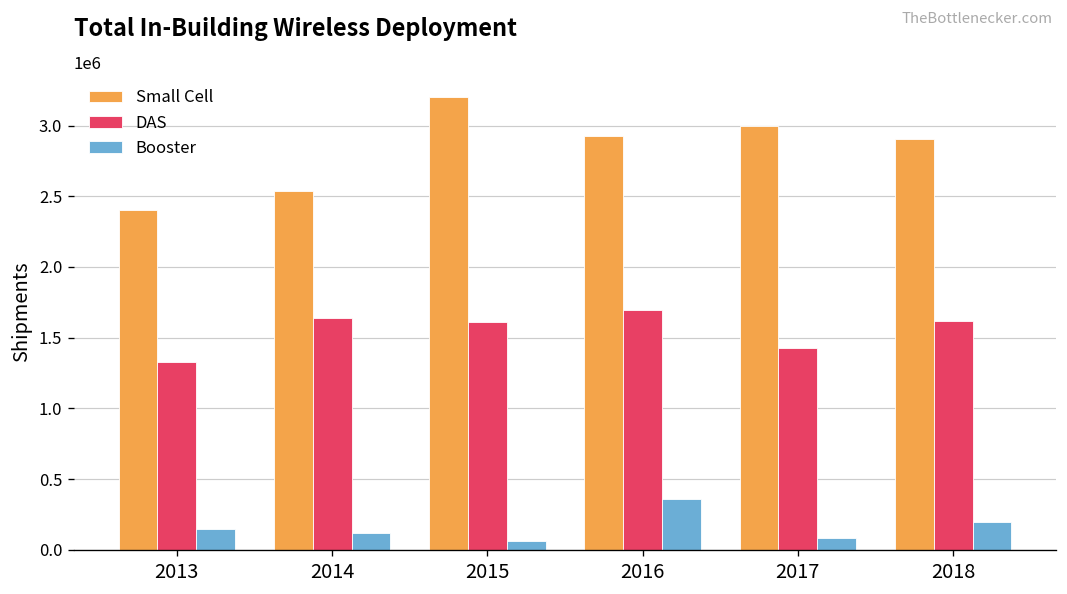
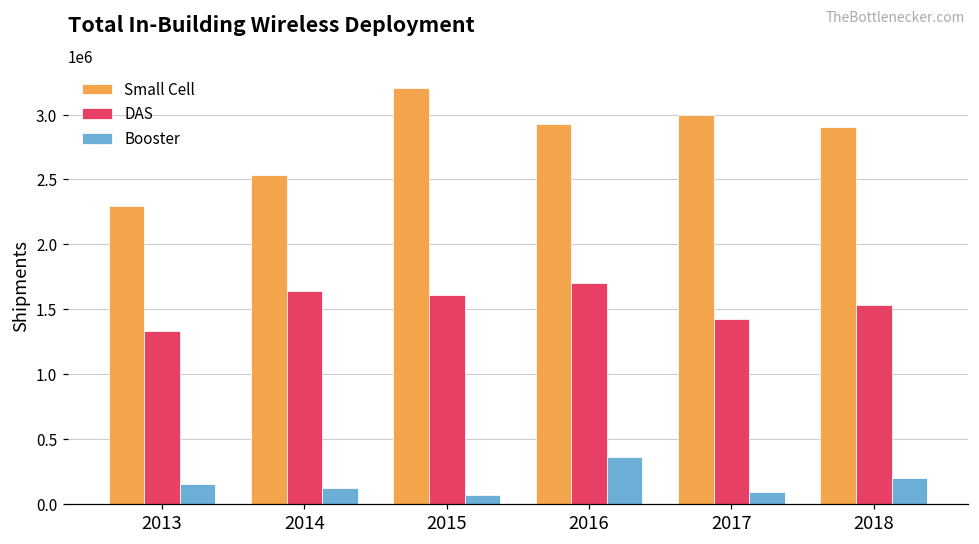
Small Cell, 2013: 2400000 -> 2300000
DAS, 2018: 1620000 -> 1530000
